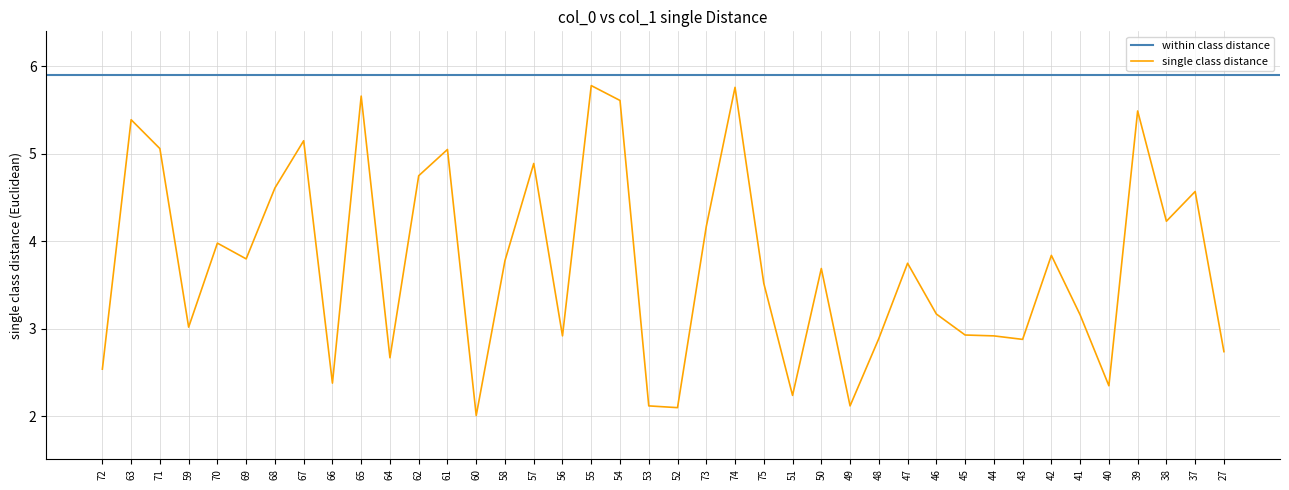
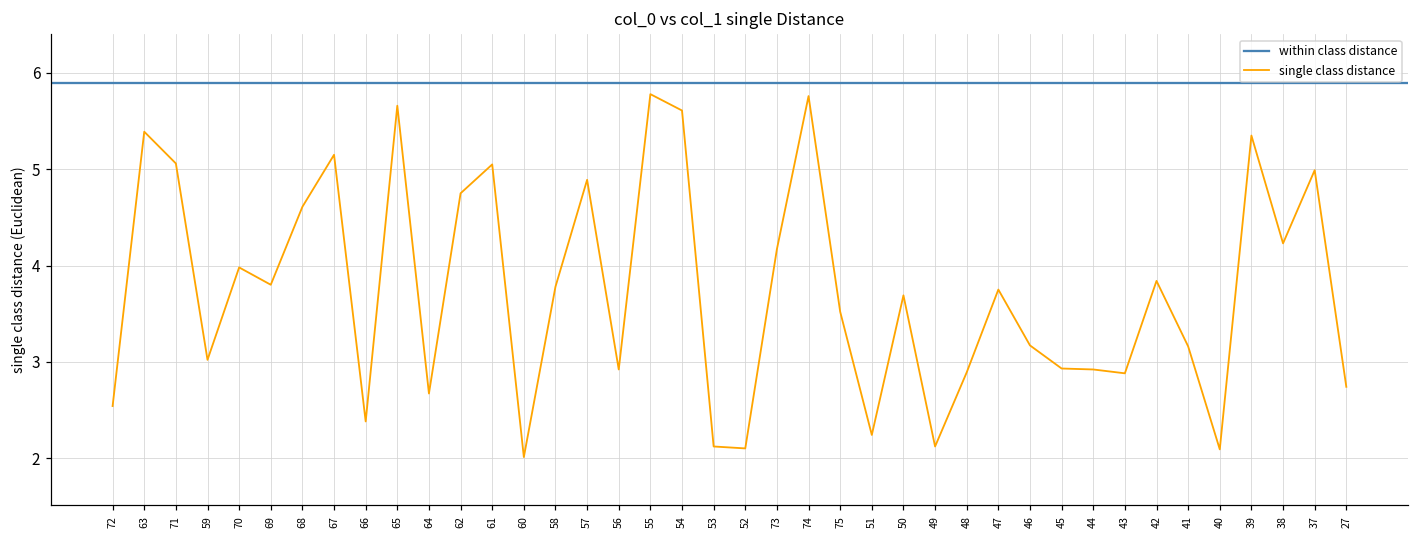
40: 2.4 -> 2.1
39: 5.5 -> 5.4
37: 4.6 -> 5.0
